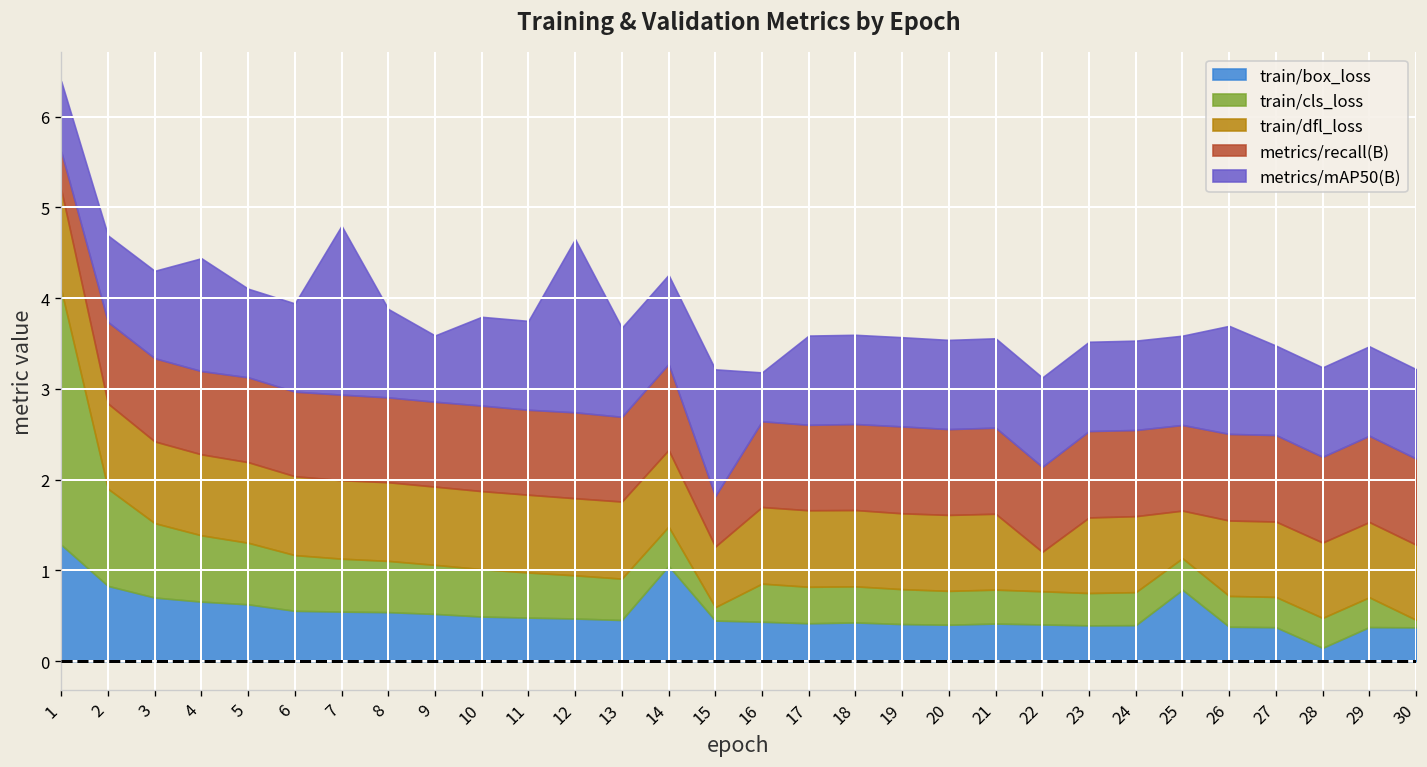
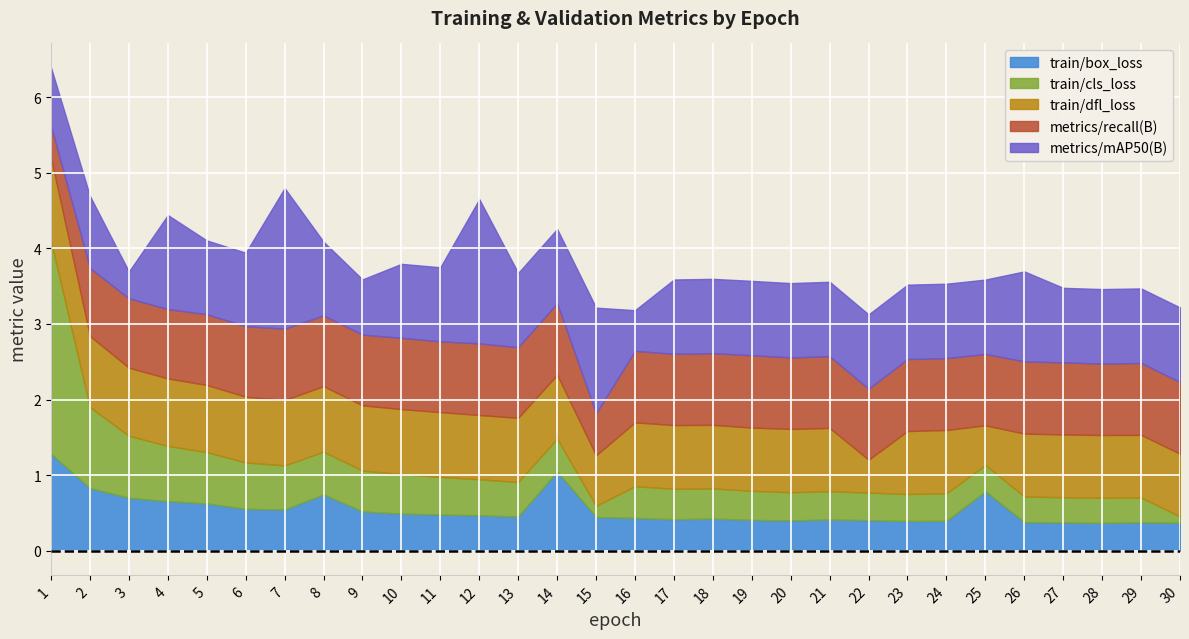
metrics/mAP50(B), 3: 1.0 -> 0.4
train/box_loss, 8: 0.5 -> 0.7
train/box_loss, 28: 0.1 -> 0.4
